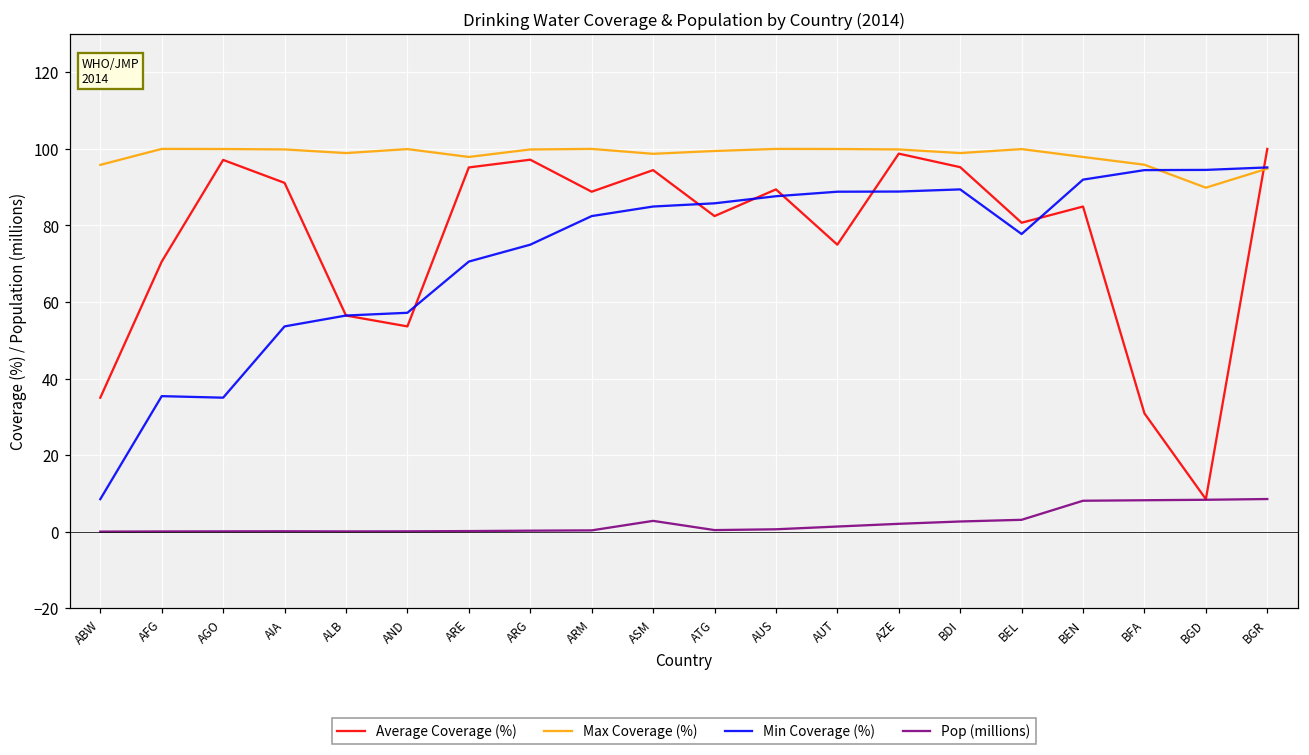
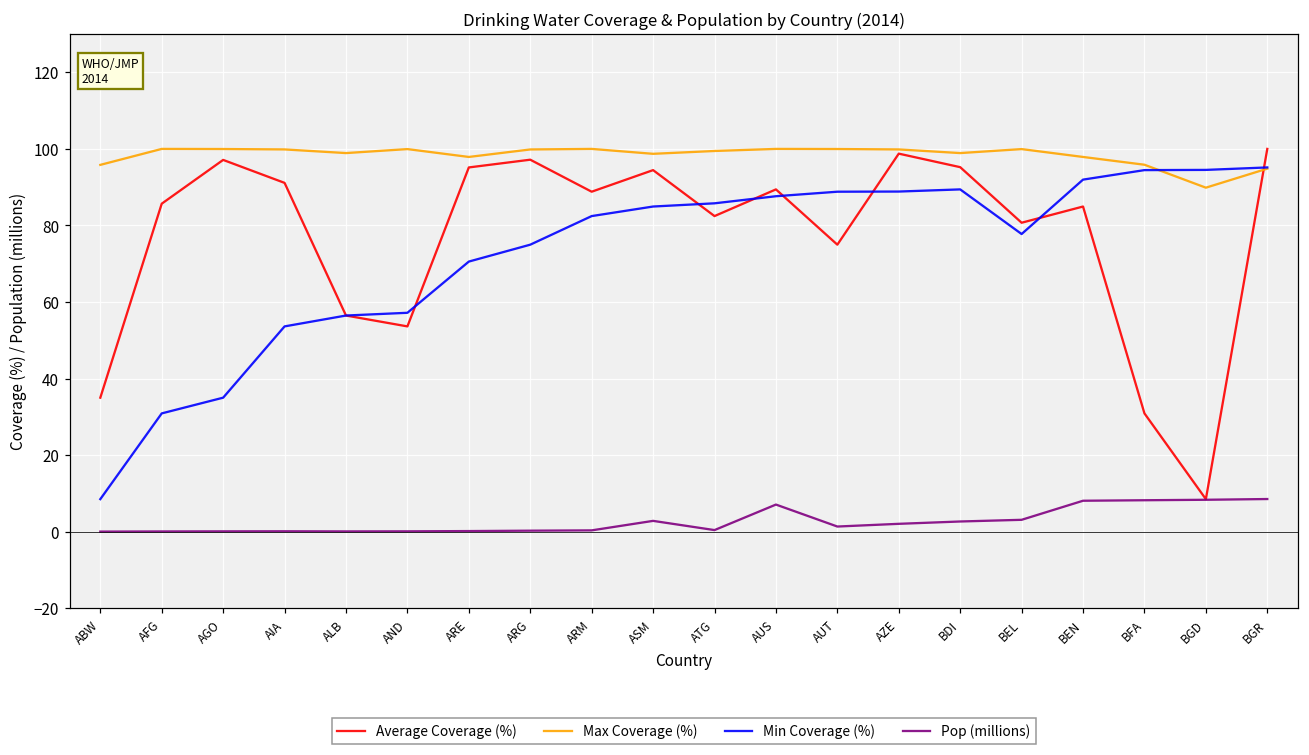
Average Coverage (%), AFG: 71 -> 86
Min Coverage (%), AFG: 35 -> 31
Pop (millions), AUS: 1 -> 7
